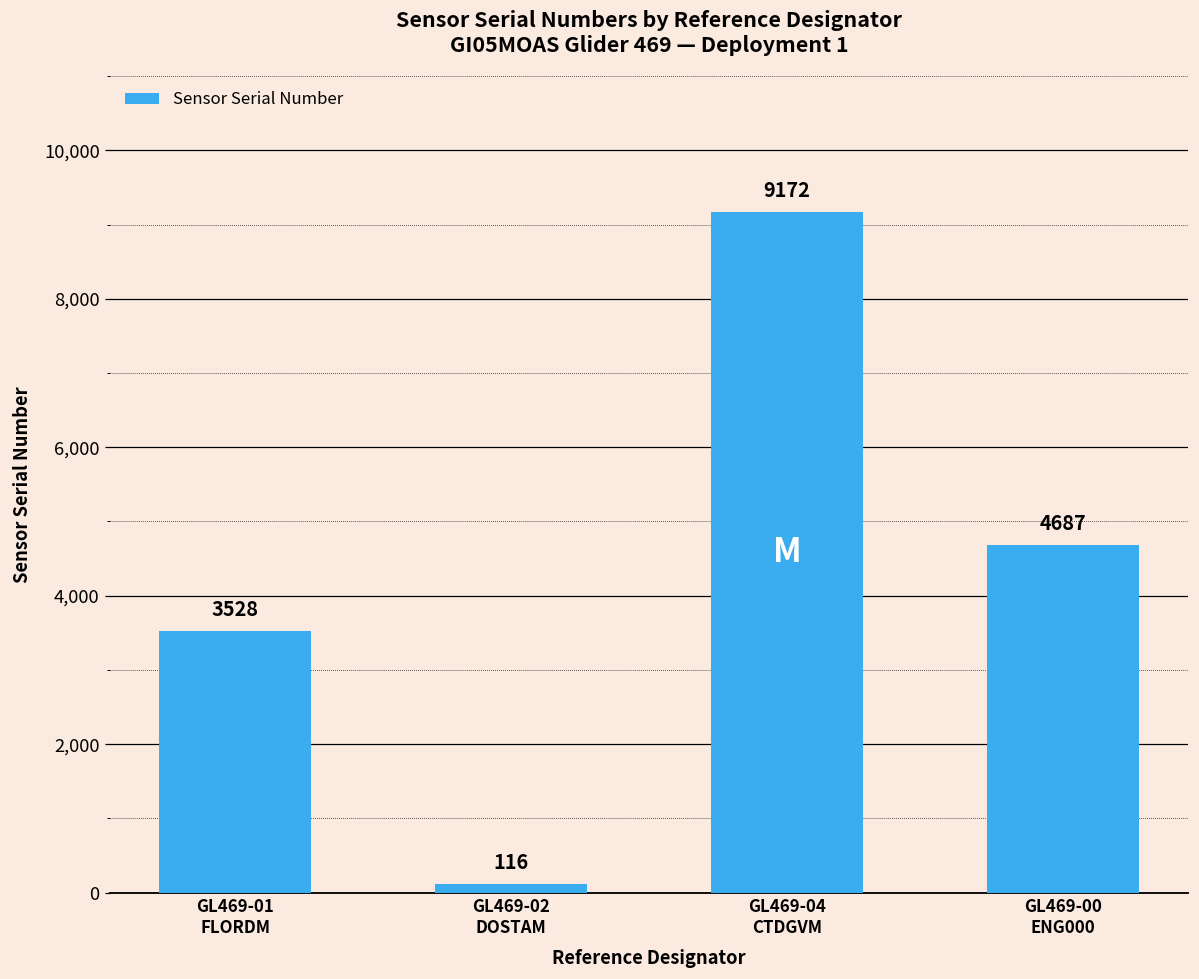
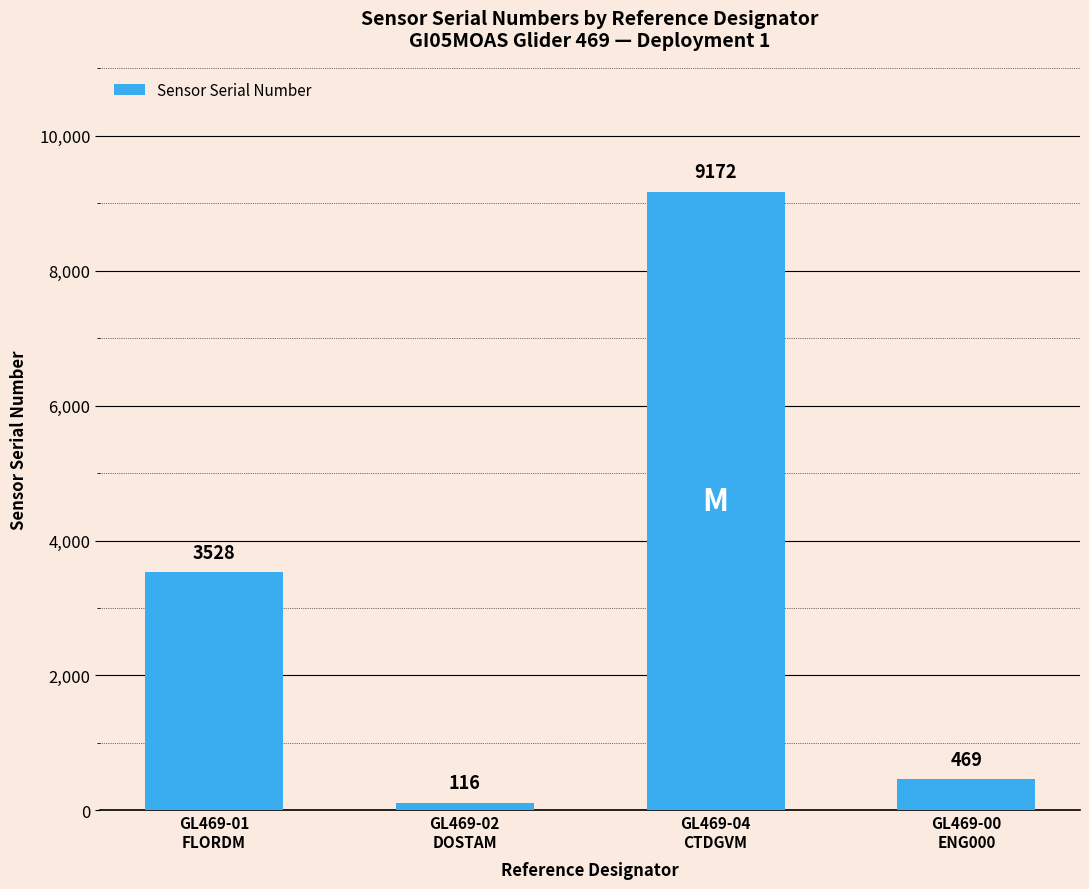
GL469-00 ENG000: 4687 -> 469
